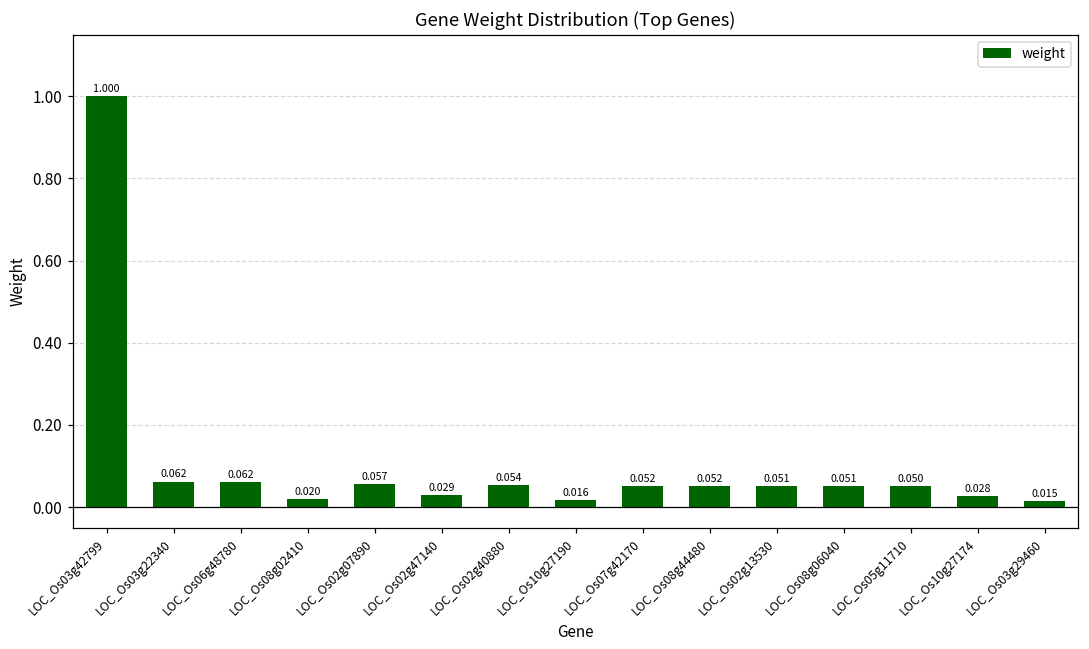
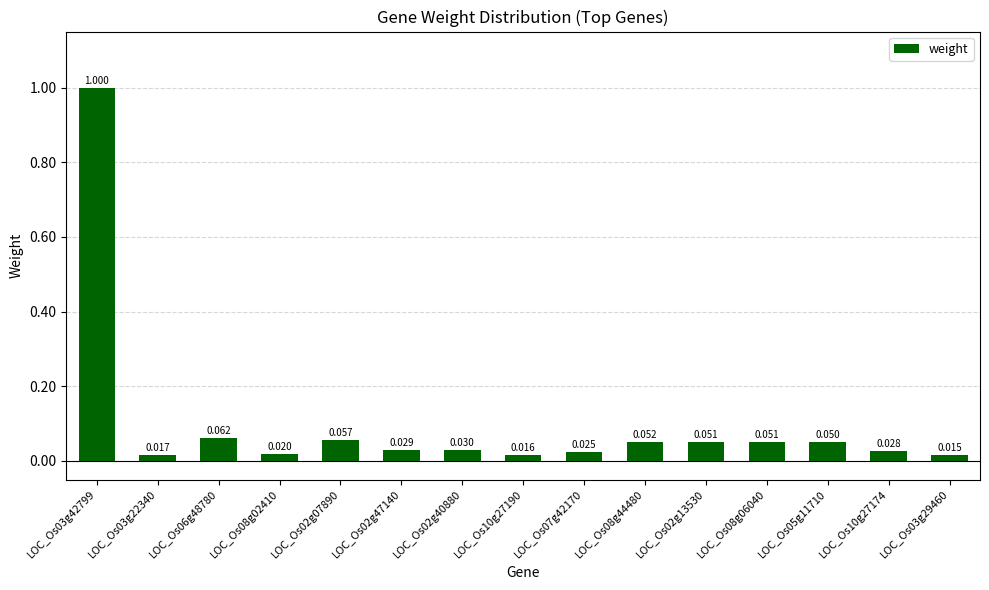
LOC_Os03g22340: 0.062 -> 0.017
LOC_Os02g40880: 0.054 -> 0.030
LOC_Os07g42170: 0.052 -> 0.025
